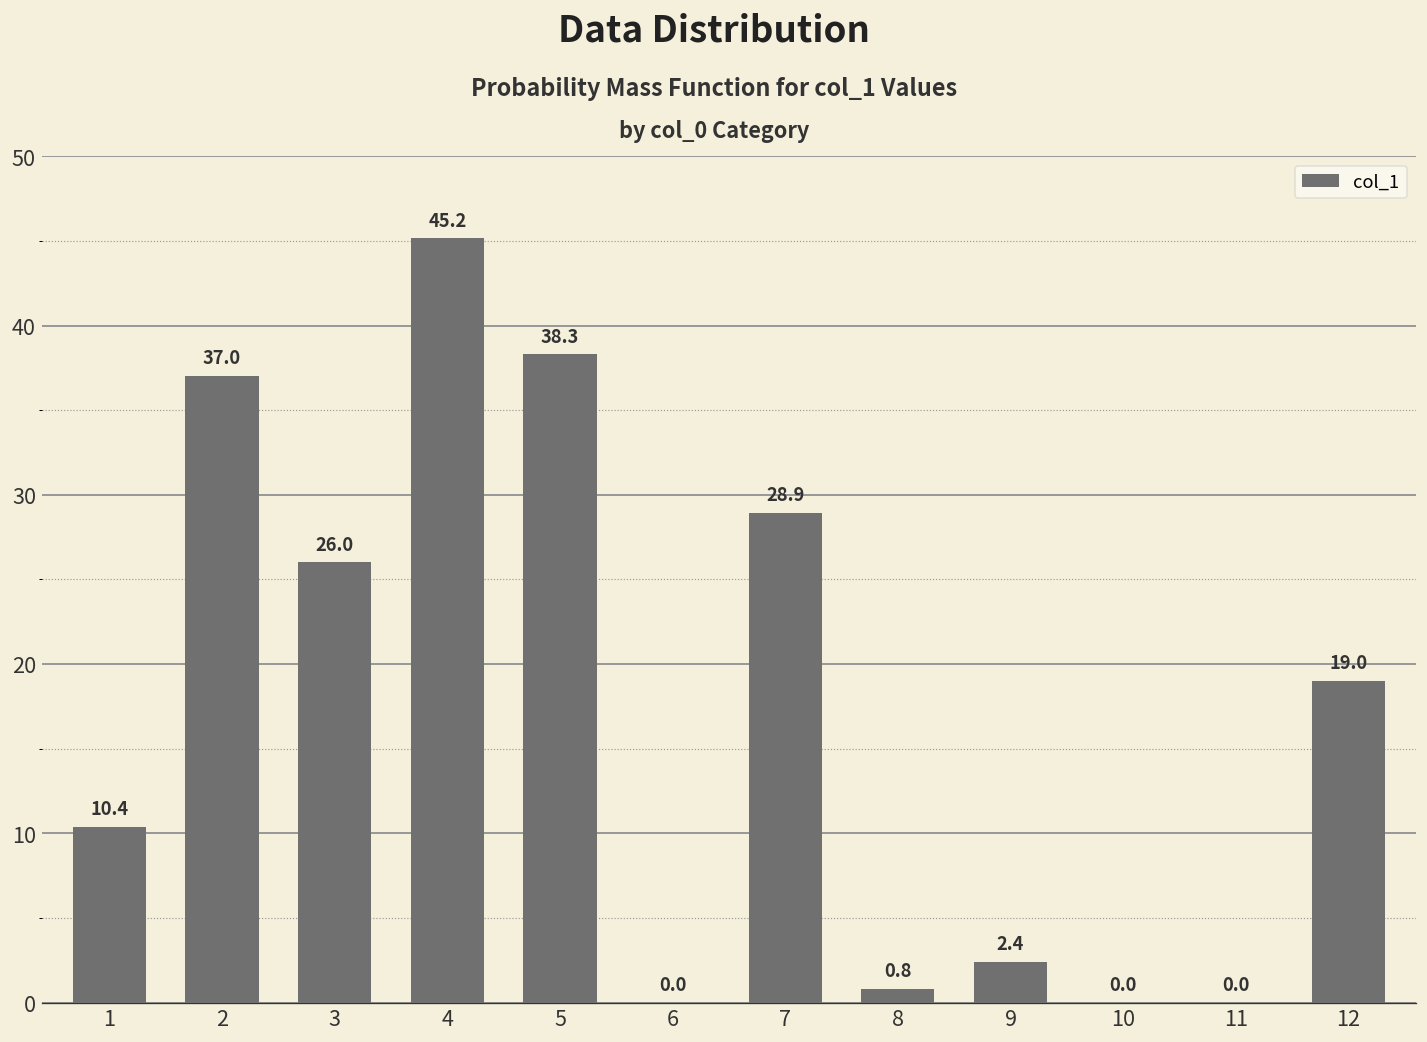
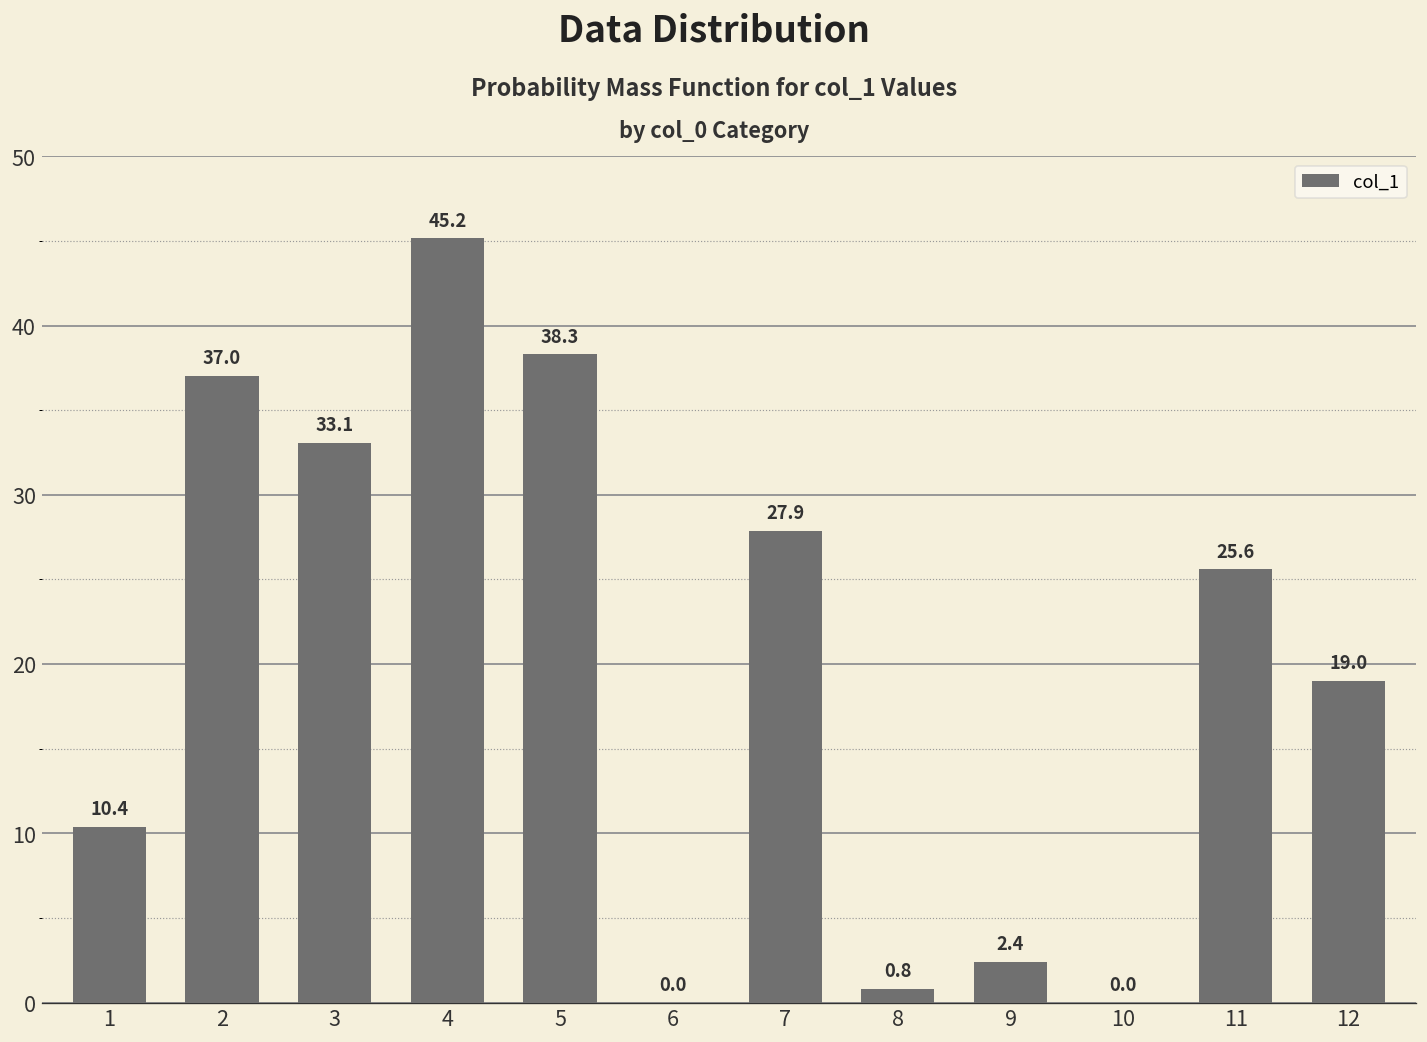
3: 26.0 -> 33.1
7: 28.9 -> 27.9
11: 0.0 -> 25.6
